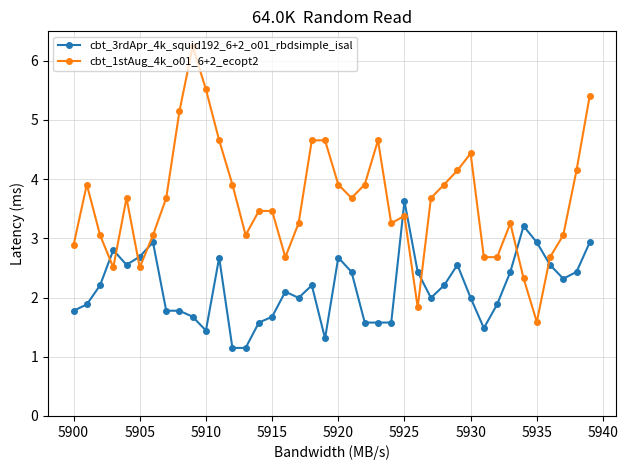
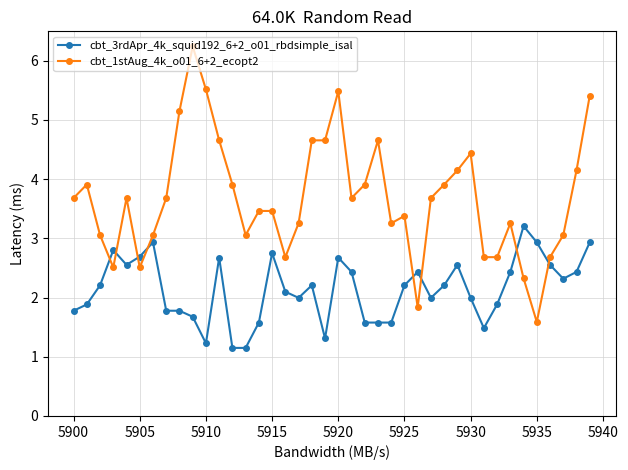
cbt_1stAug_4k_o01_6+2_ecopt2, 5900: 2.9 -> 3.7
cbt_3rdApr_4k_squid192_6+2_o01_rbdsimple_isal, 5910: 1.4 -> 1.2
cbt_3rdApr_4k_squid192_6+2_o01_rbdsimple_isal, 5915: 1.7 -> 2.7
cbt_1stAug_4k_o01_6+2_ecopt2, 5920: 3.9 -> 5.5
cbt_3rdApr_4k_squid192_6+2_o01_rbdsimple_isal, 5925: 3.6 -> 2.2
